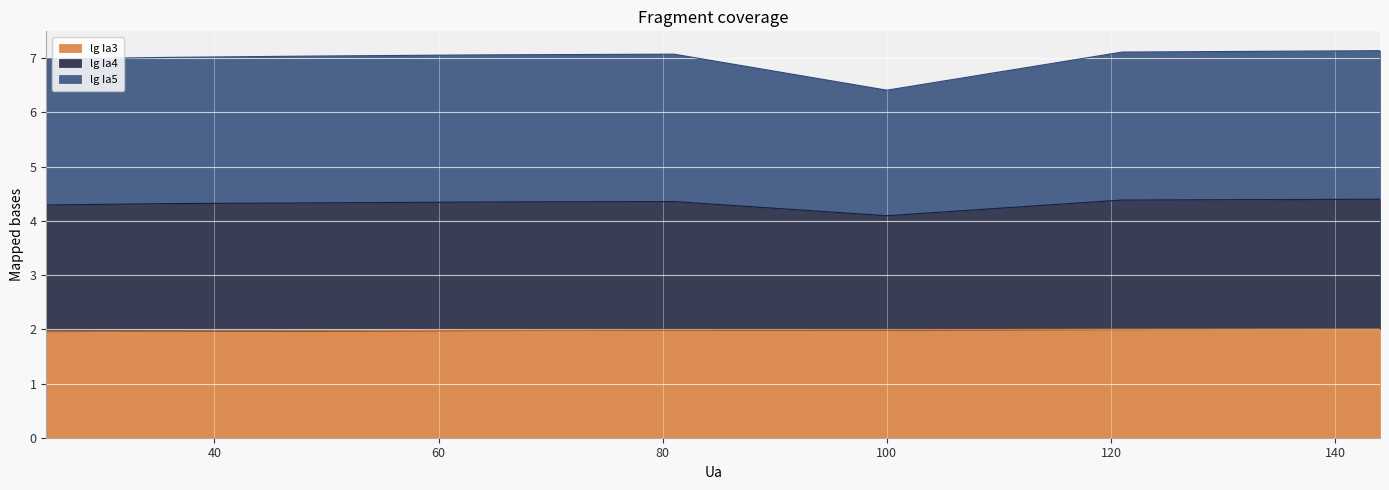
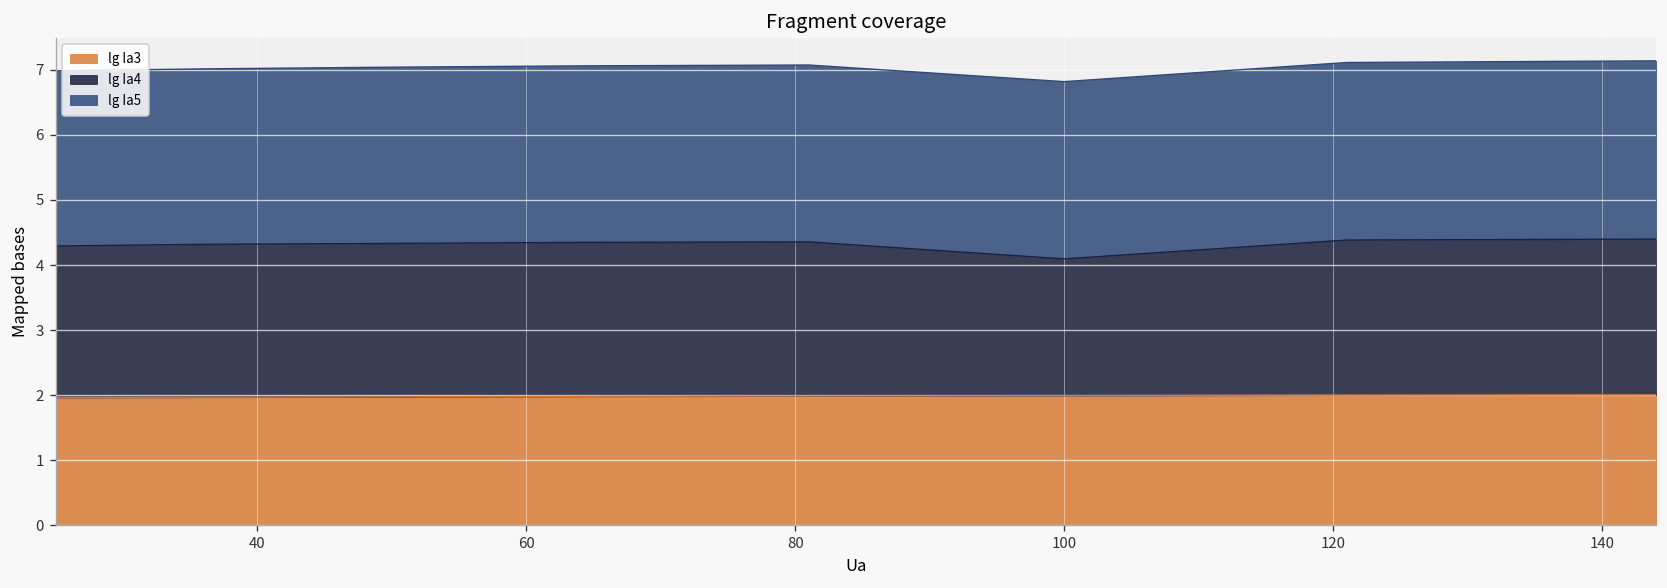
lg Ia5, 100: 2.3 -> 2.7
